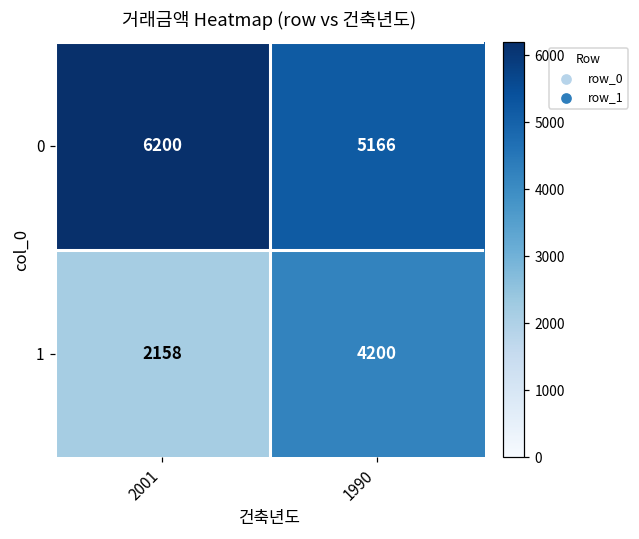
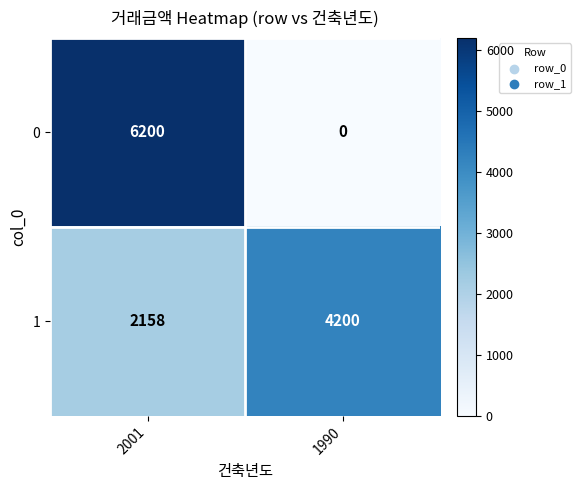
0, 1990: 5166 -> 0
